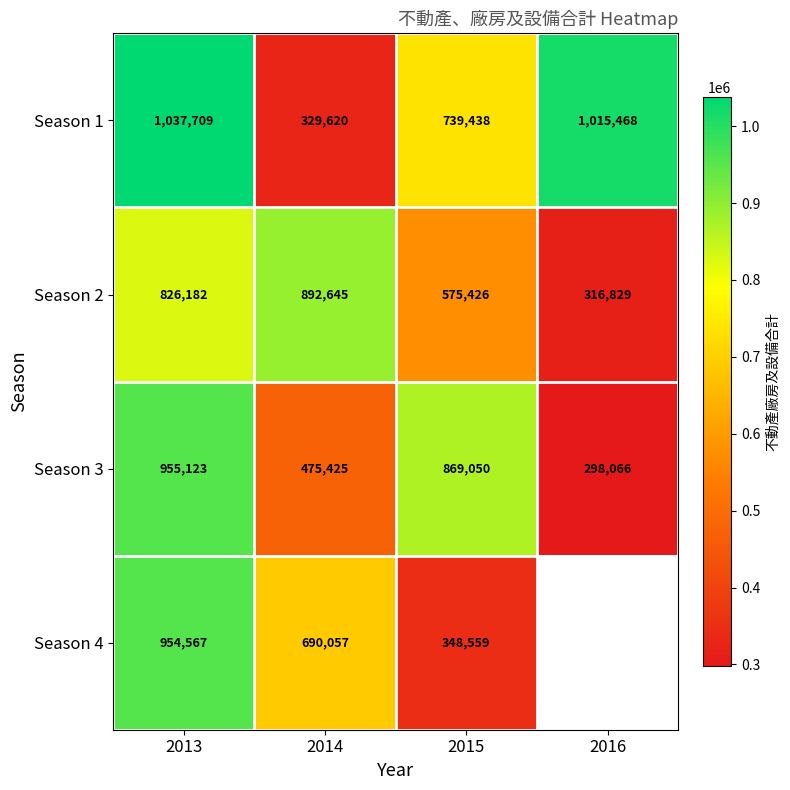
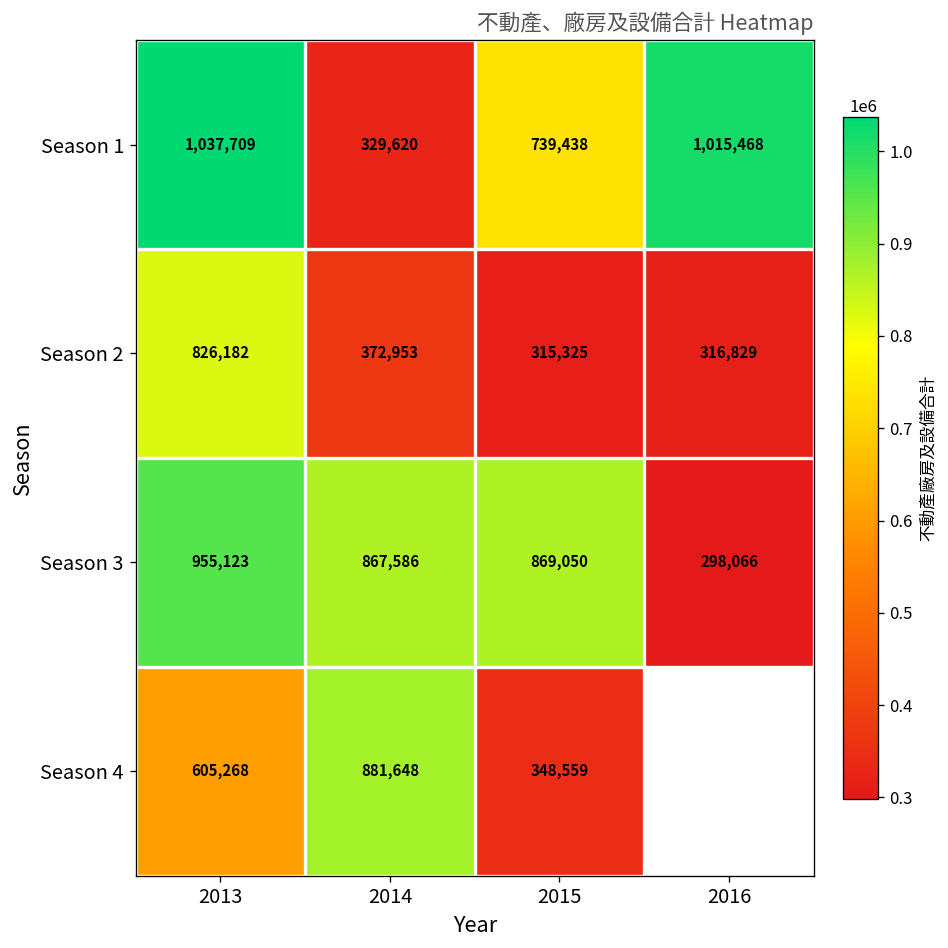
Season 2, 2014: 892,645 -> 372,953
Season 2, 2015: 575,426 -> 315,325
Season 3, 2014: 475,425 -> 867,586
Season 4, 2013: 954,567 -> 605,268
Season 4, 2014: 690,057 -> 881,648
